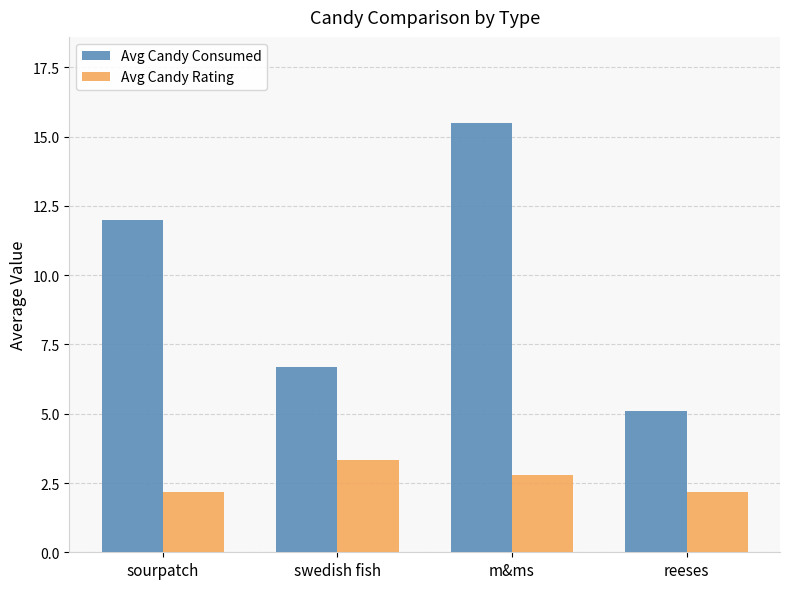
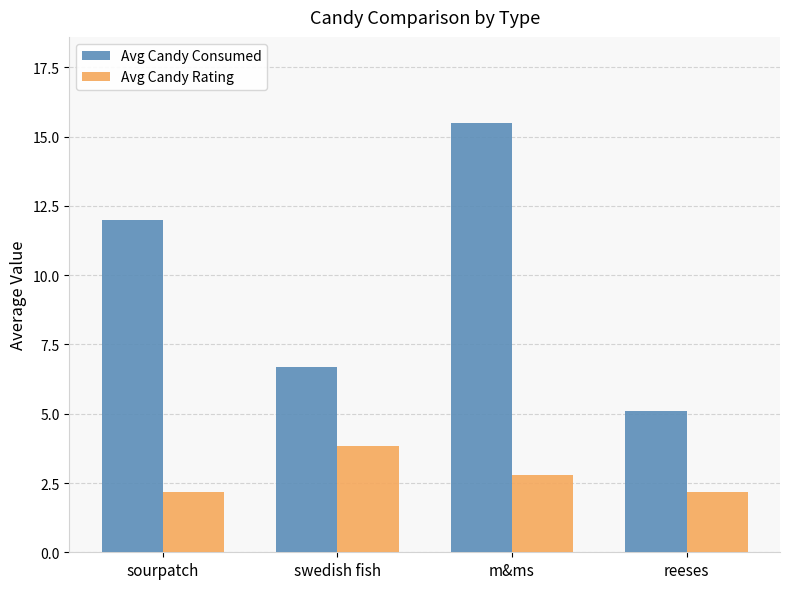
Avg Candy Rating, swedish fish: 3.3 -> 3.8
